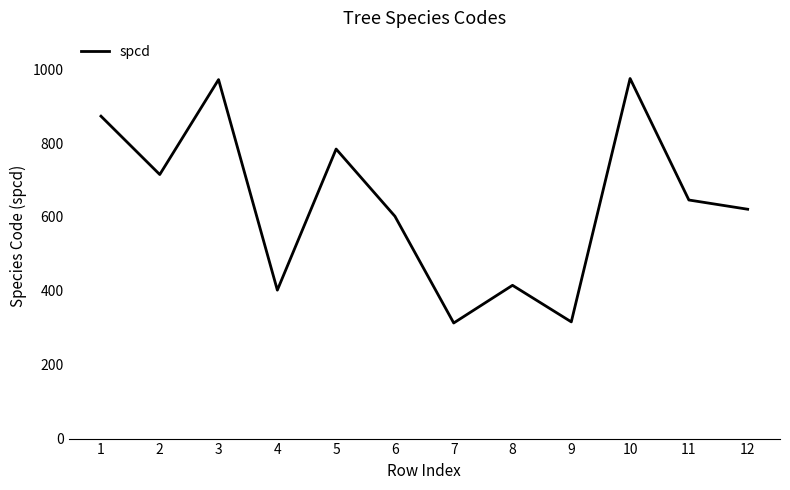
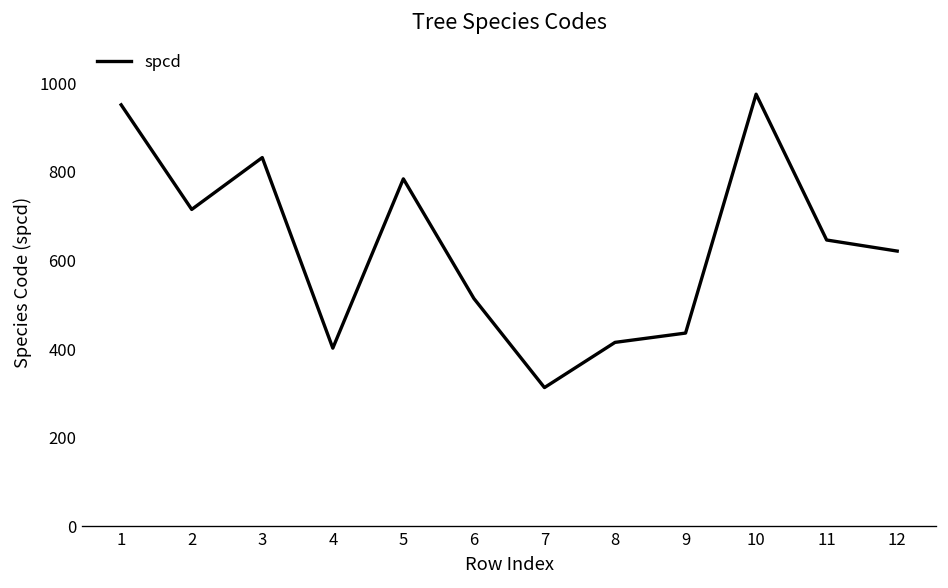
1: 870 -> 950
3: 970 -> 830
6: 600 -> 510
9: 320 -> 440
